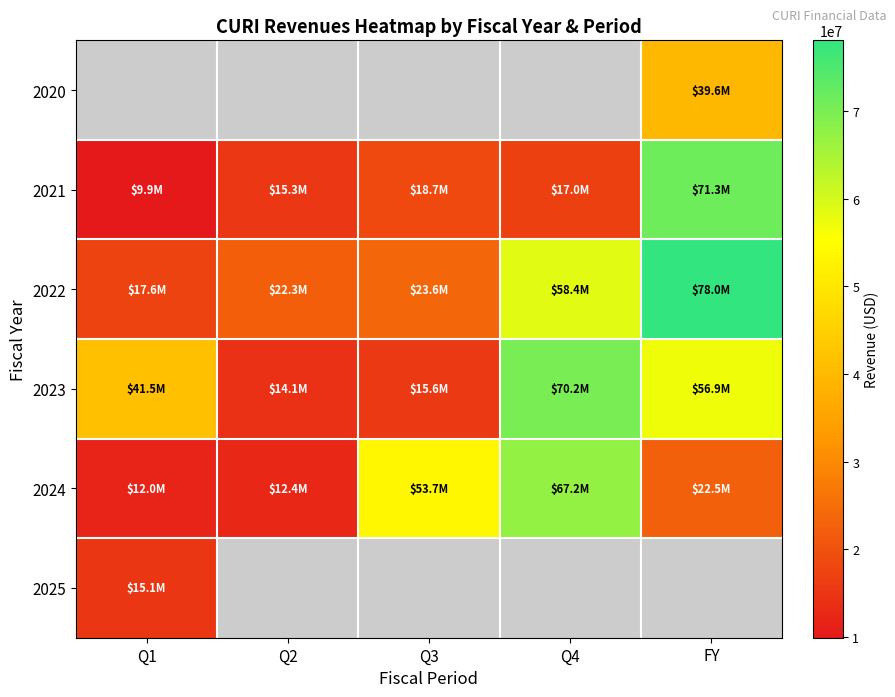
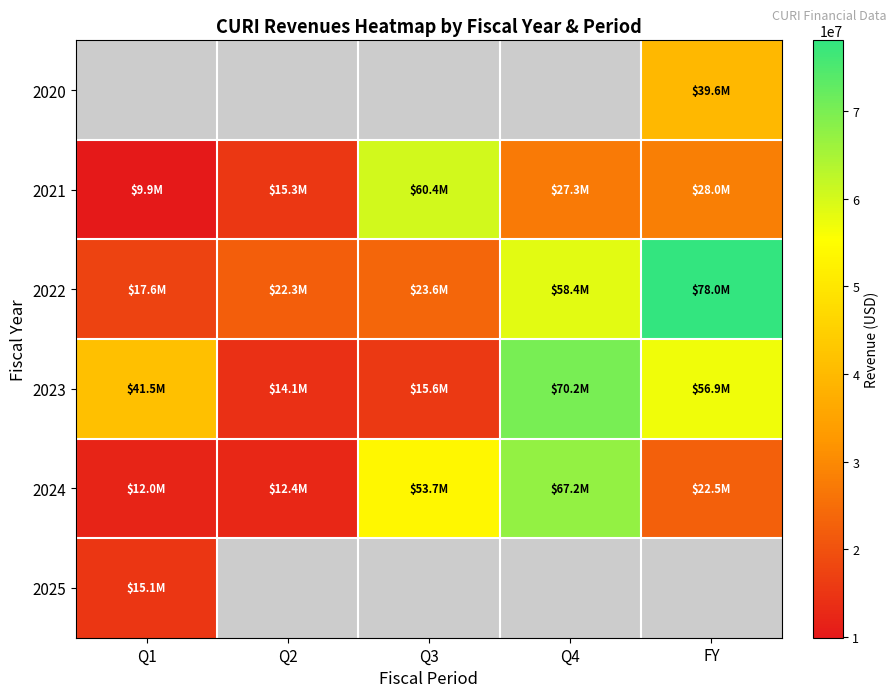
2021, Q3: $18.7M -> $60.4M
2021, Q4: $17.0M -> $27.3M
2021, FY: $71.3M -> $28.0M
